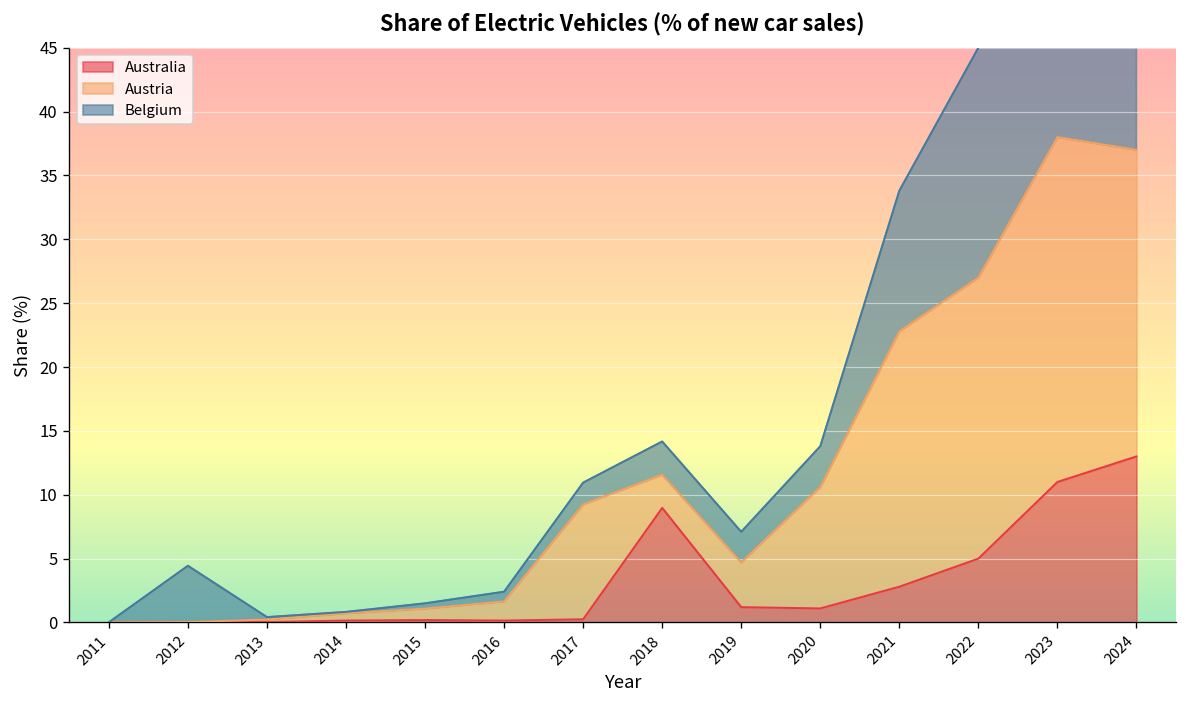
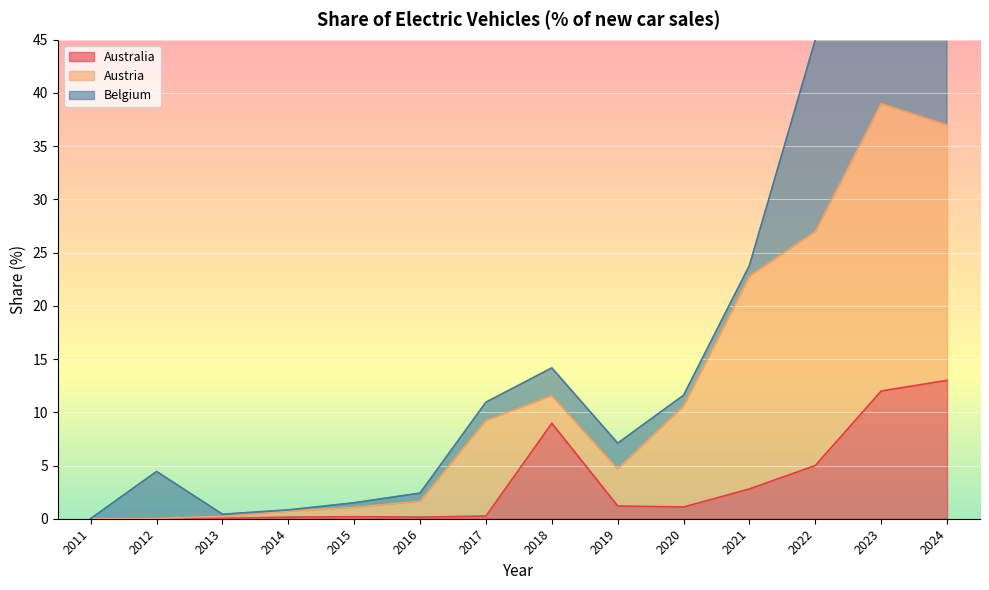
Belgium, 2020: 3.2 -> 1.0
Belgium, 2021: 11 -> 1
Australia, 2023: 11 -> 12
